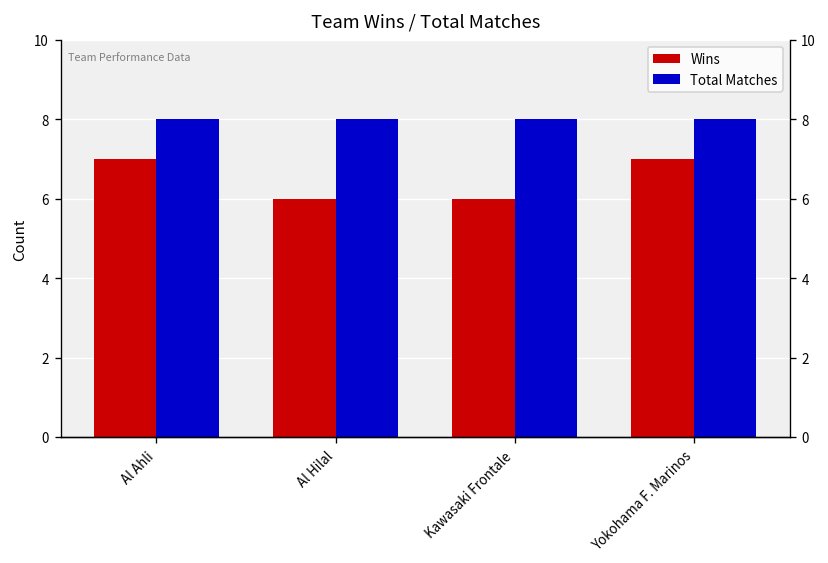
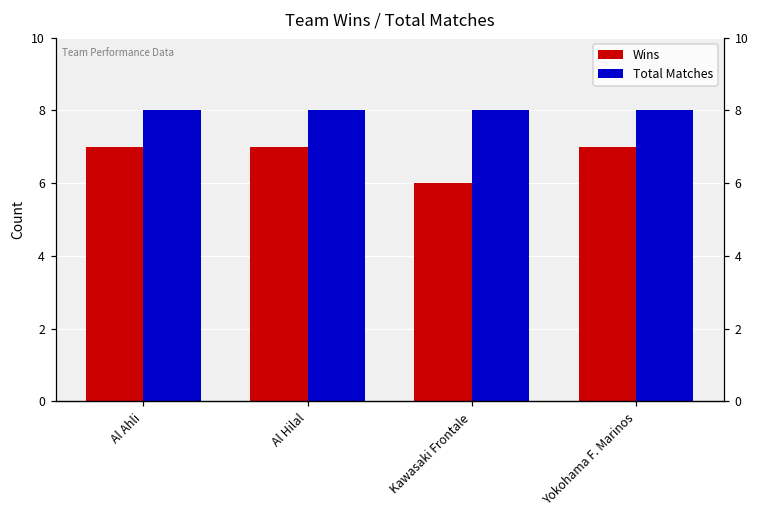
Wins, Al Hilal: 6 -> 7
